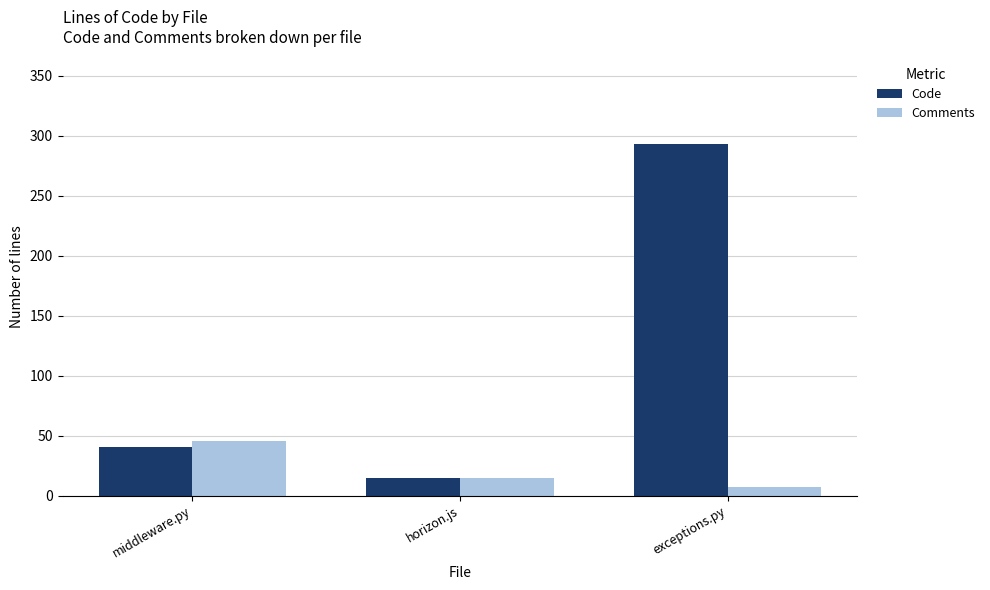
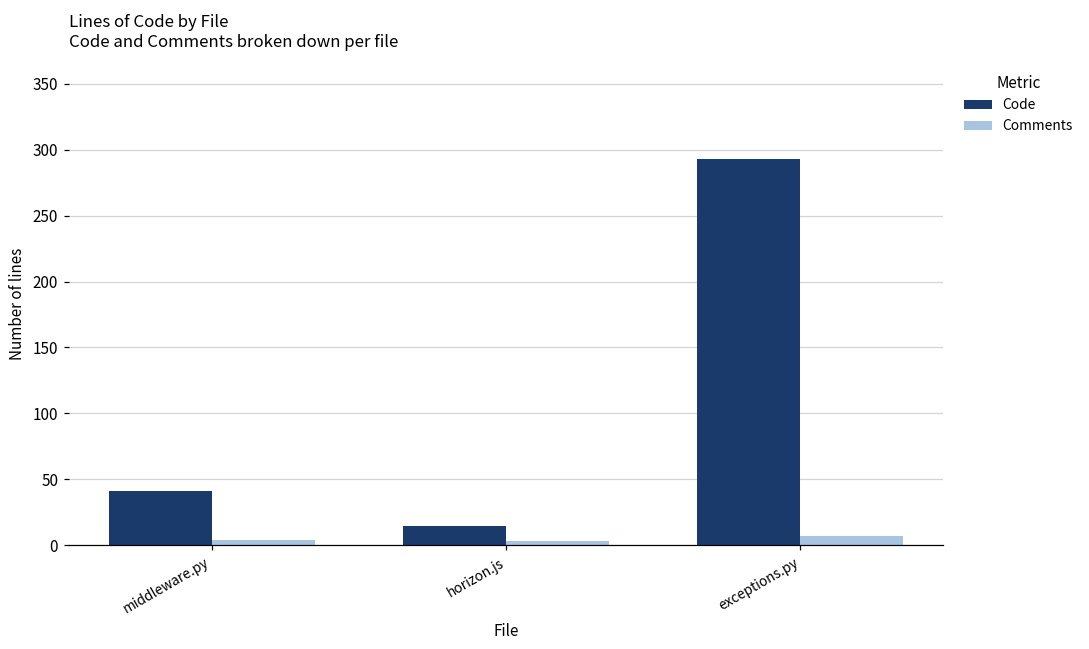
Comments, middleware.py: 46 -> 4
Comments, horizon.js: 15 -> 3
